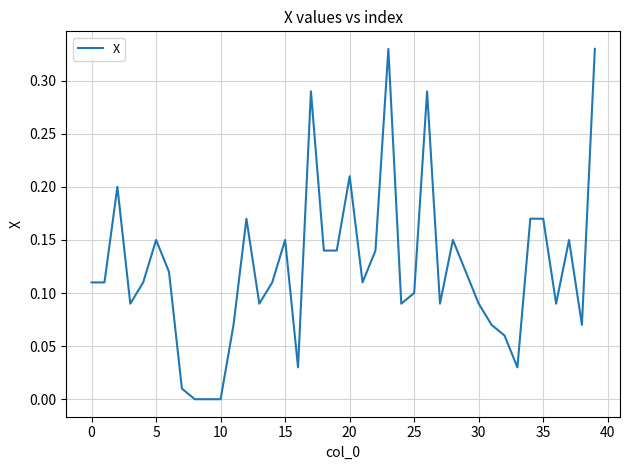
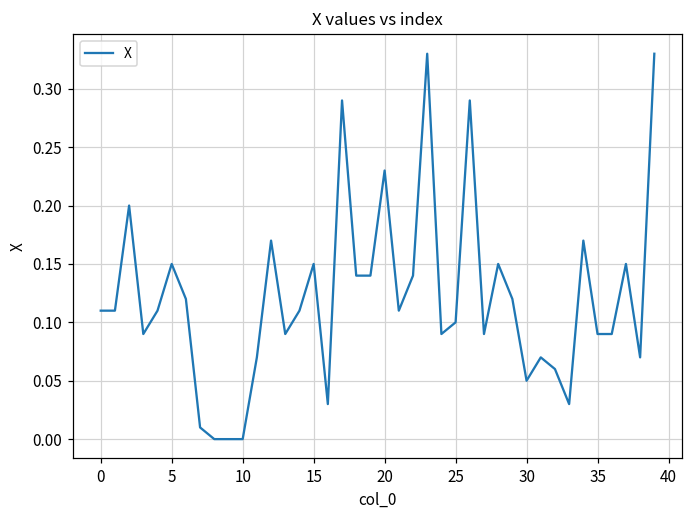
20: 0.21 -> 0.23
30: 0.09 -> 0.05
35: 0.17 -> 0.09
